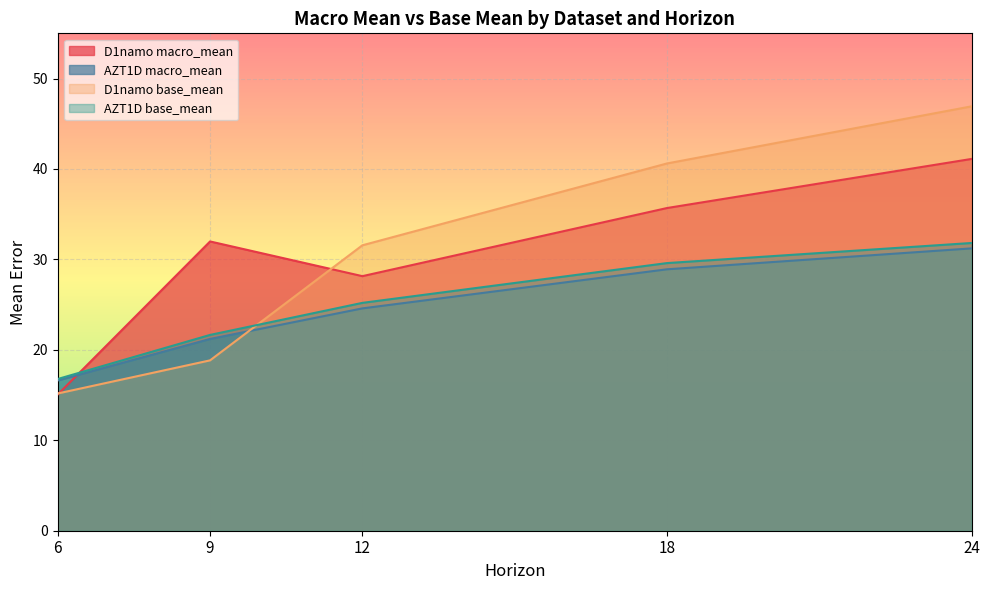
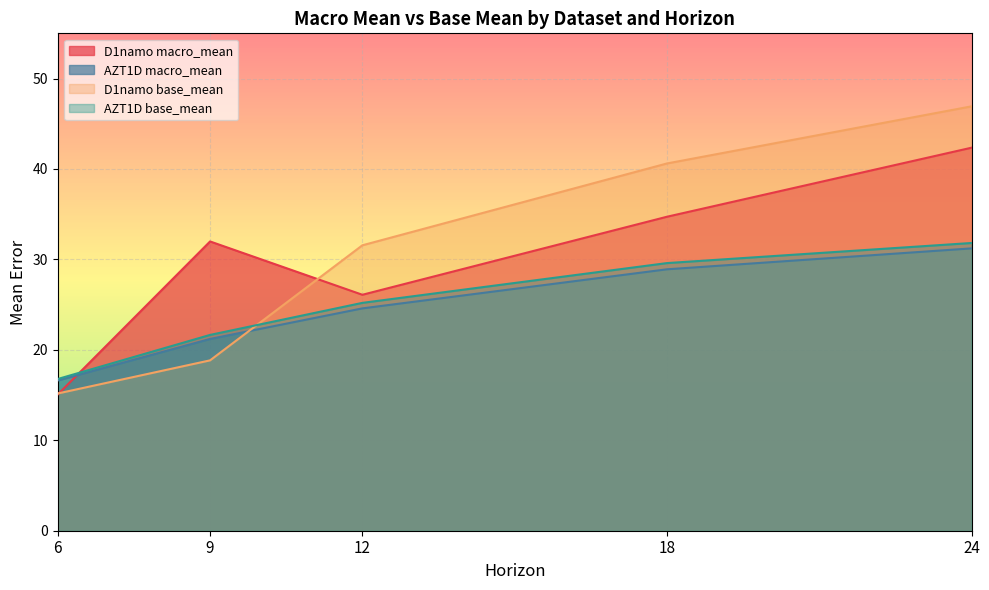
D1namo macro_mean, 12: 28 -> 26
D1namo macro_mean, 18: 36 -> 35
D1namo macro_mean, 24: 41 -> 42
